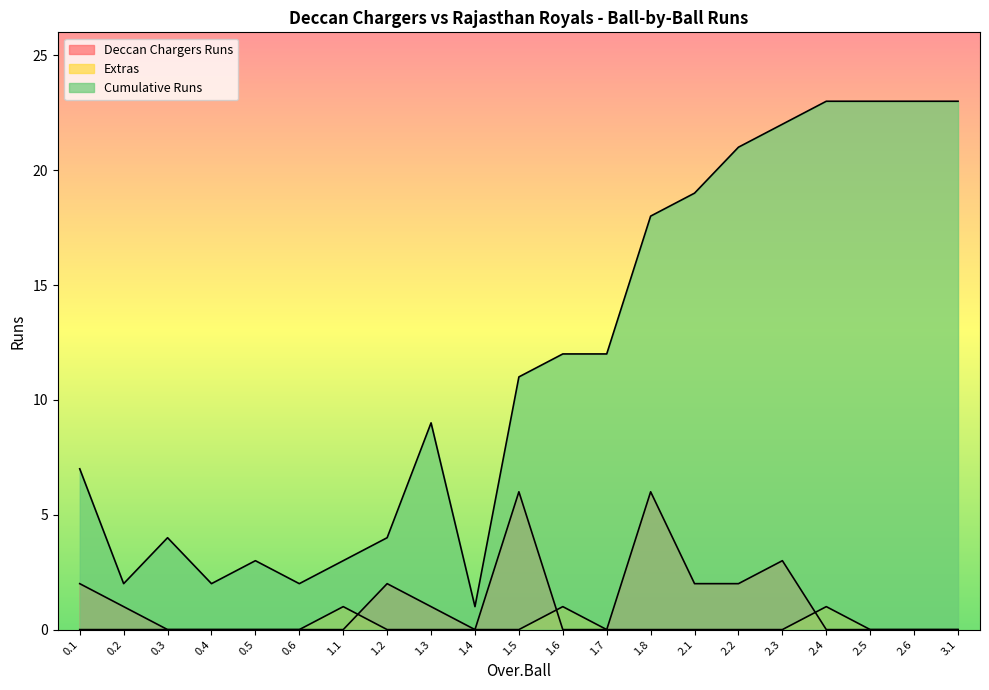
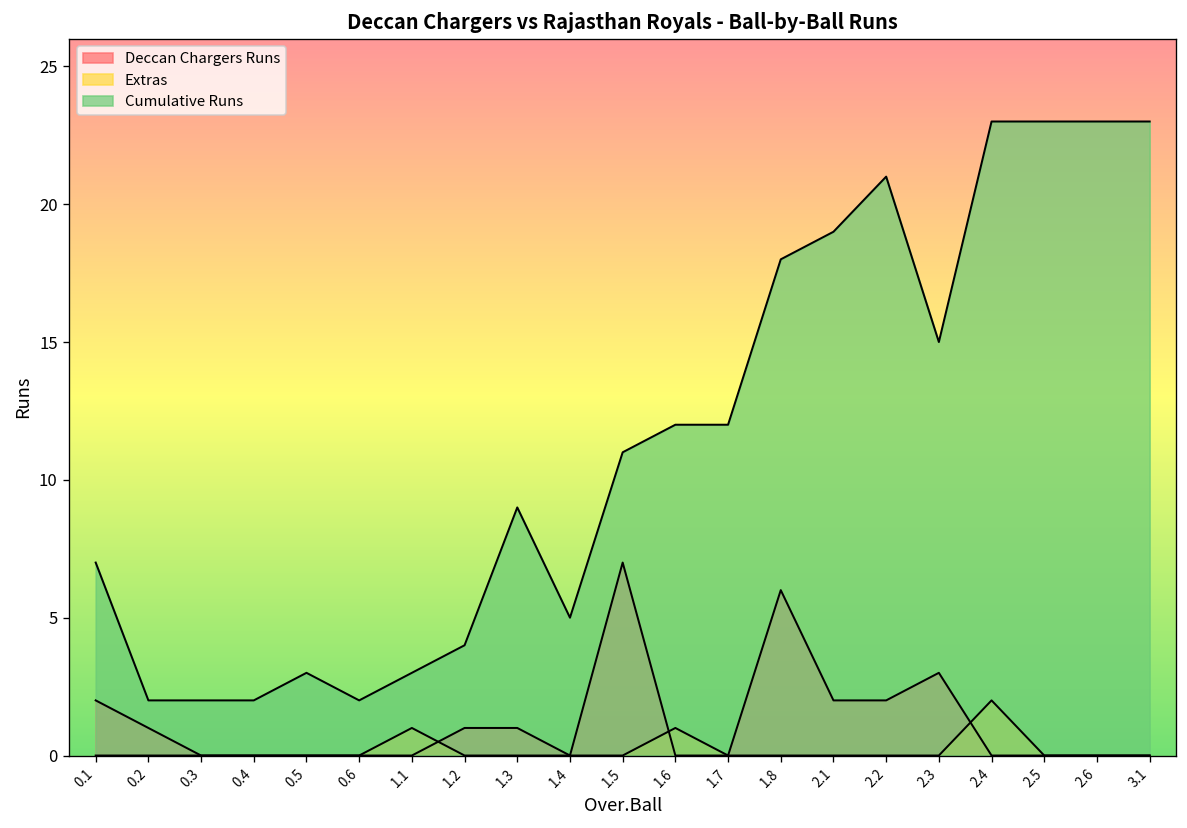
Cumulative Runs, 0.3: 4 -> 2
Deccan Chargers Runs, 1.2: 2 -> 1
Cumulative Runs, 1.4: 1 -> 5
Deccan Chargers Runs, 1.5: 6 -> 7
Cumulative Runs, 2.3: 22 -> 15
Extras, 2.4: 1 -> 2
